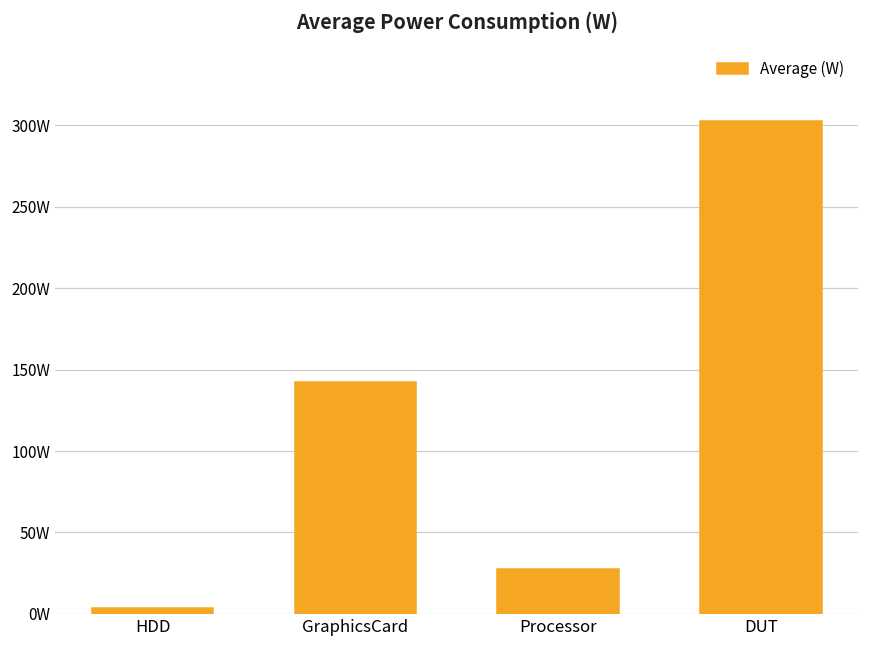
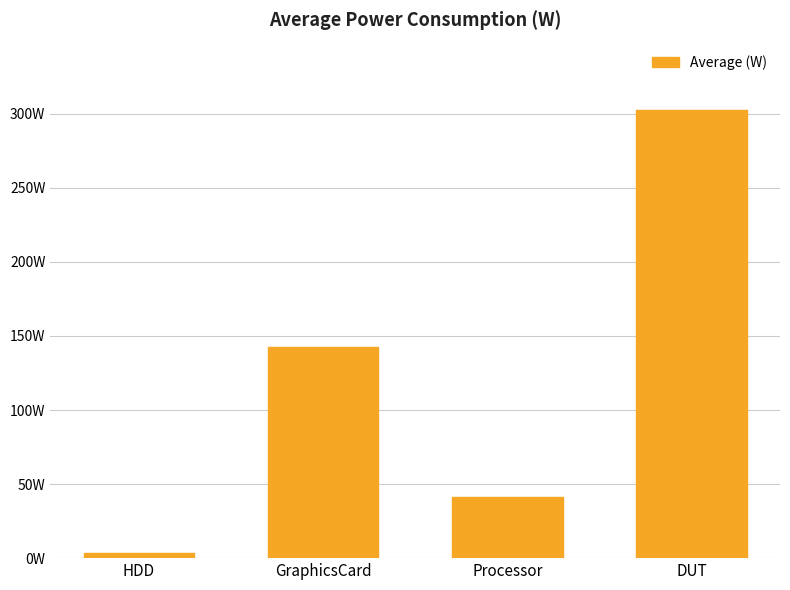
Processor: 27W -> 42W
